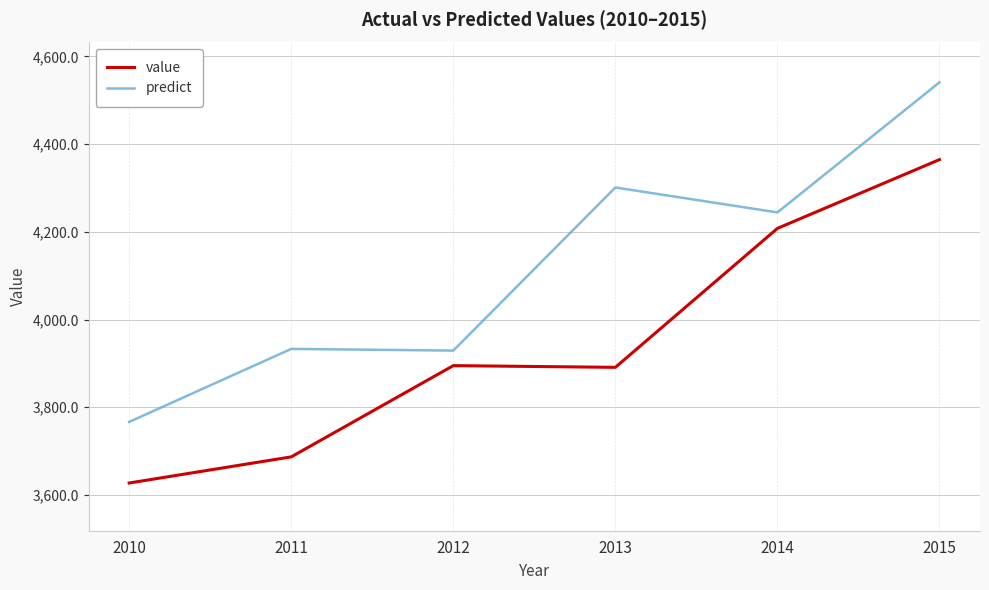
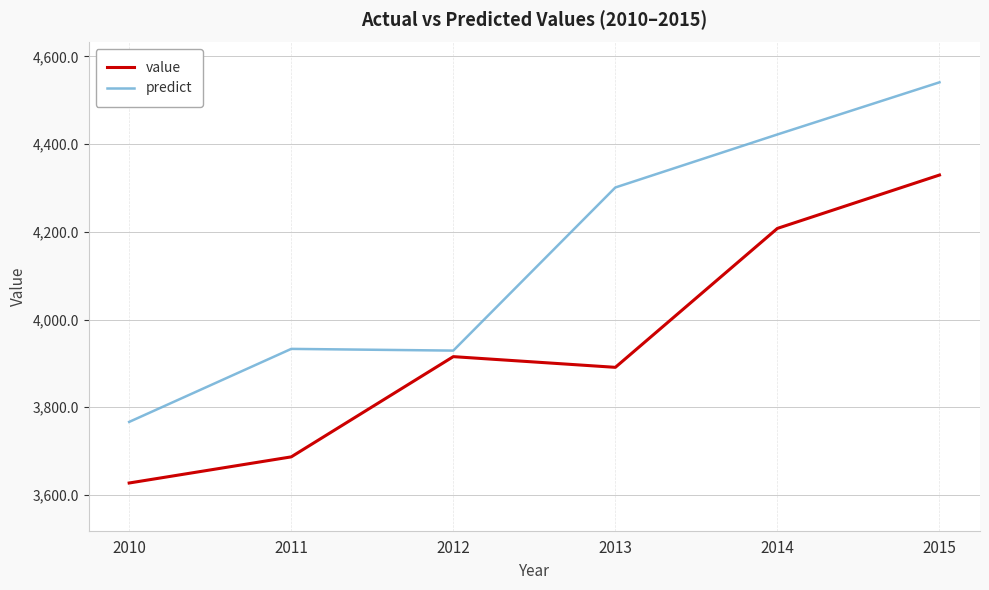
value, 2012: 3,890 -> 3,920
predict, 2014: 4,240 -> 4,420
value, 2015: 4,360 -> 4,330
